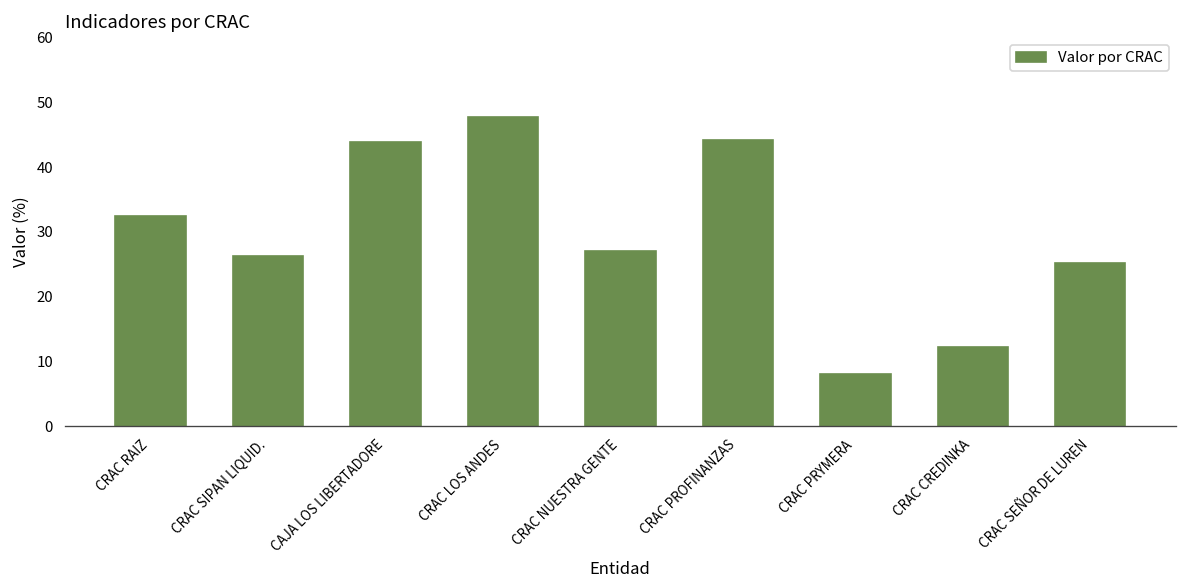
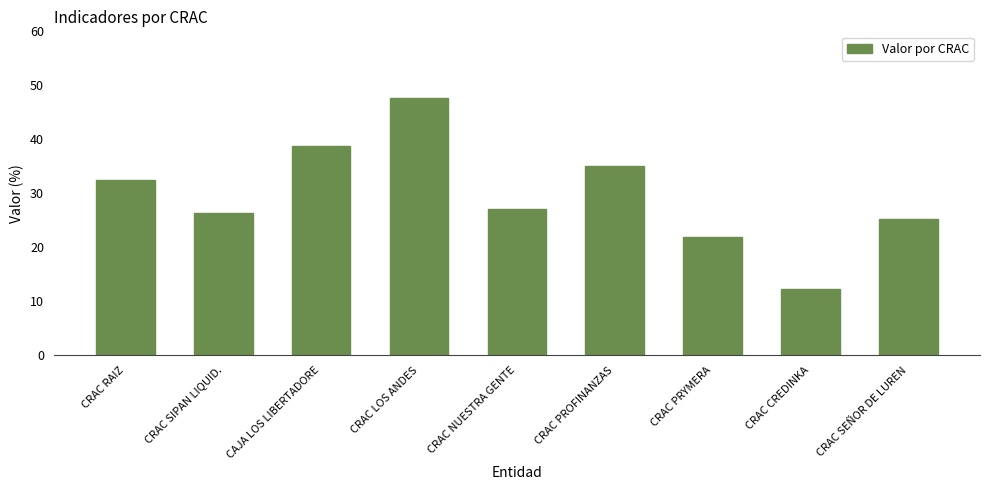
CAJA LOS LIBERTADORE: 44 -> 39
CRAC PROFINANZAS: 44 -> 35
CRAC PRYMERA: 8 -> 22
